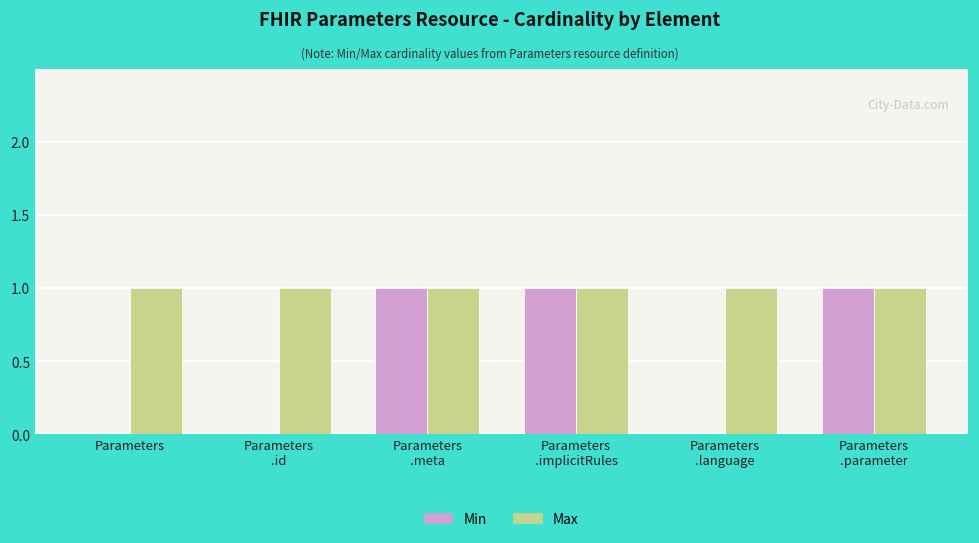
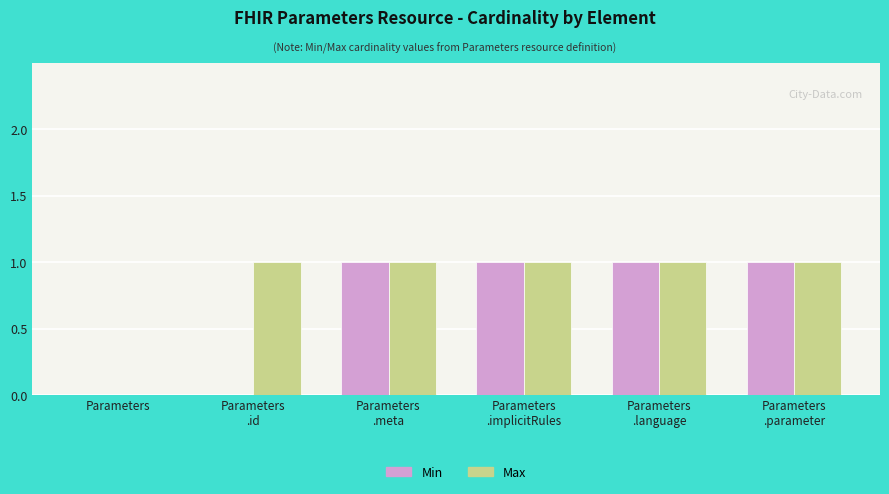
Max, Parameters: 1 -> 0
Min, Parameters .language: 0 -> 1
